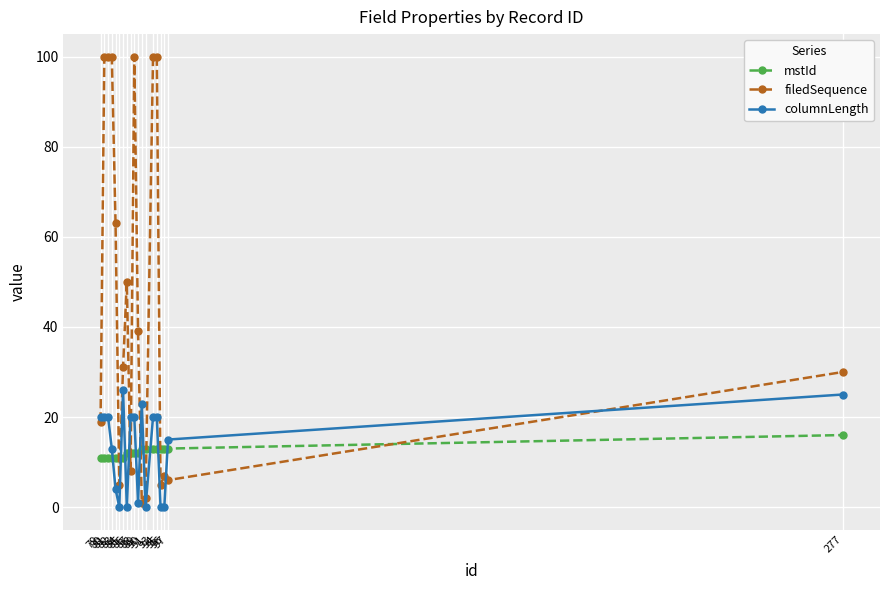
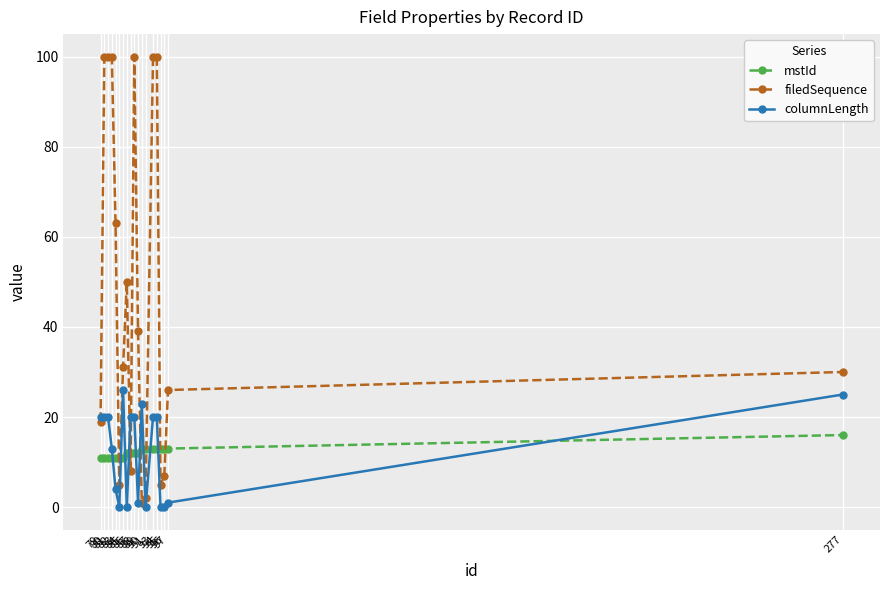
filedSequence, 97: 6 -> 26
columnLength, 97: 15 -> 1
